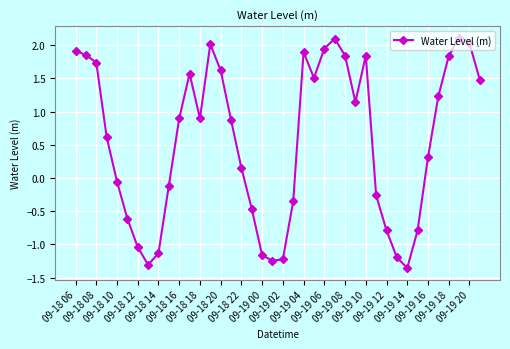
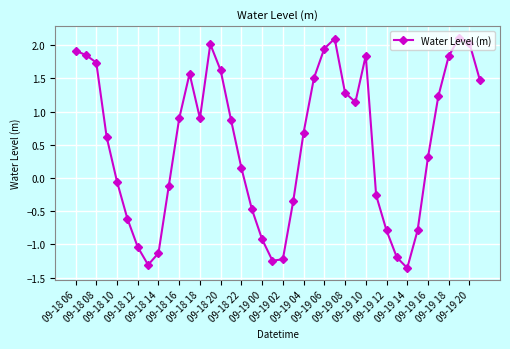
09-19 00: -1.2 -> -0.9
09-19 04: 1.9 -> 0.7
09-19 08: 1.8 -> 1.3
